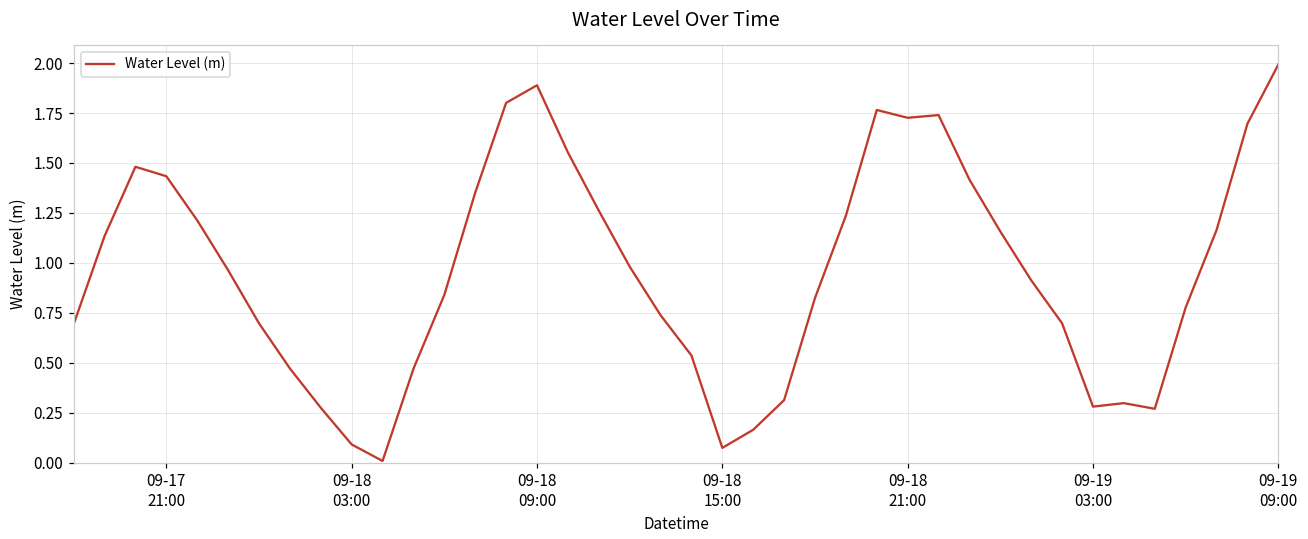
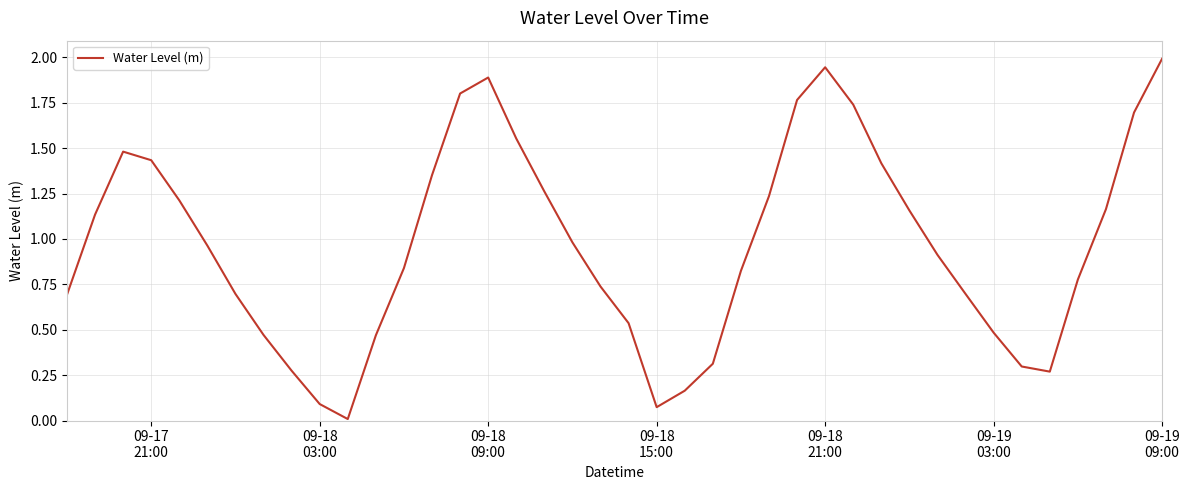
09-18 21:00: 1.73 -> 1.95
09-19 03:00: 0.28 -> 0.48
